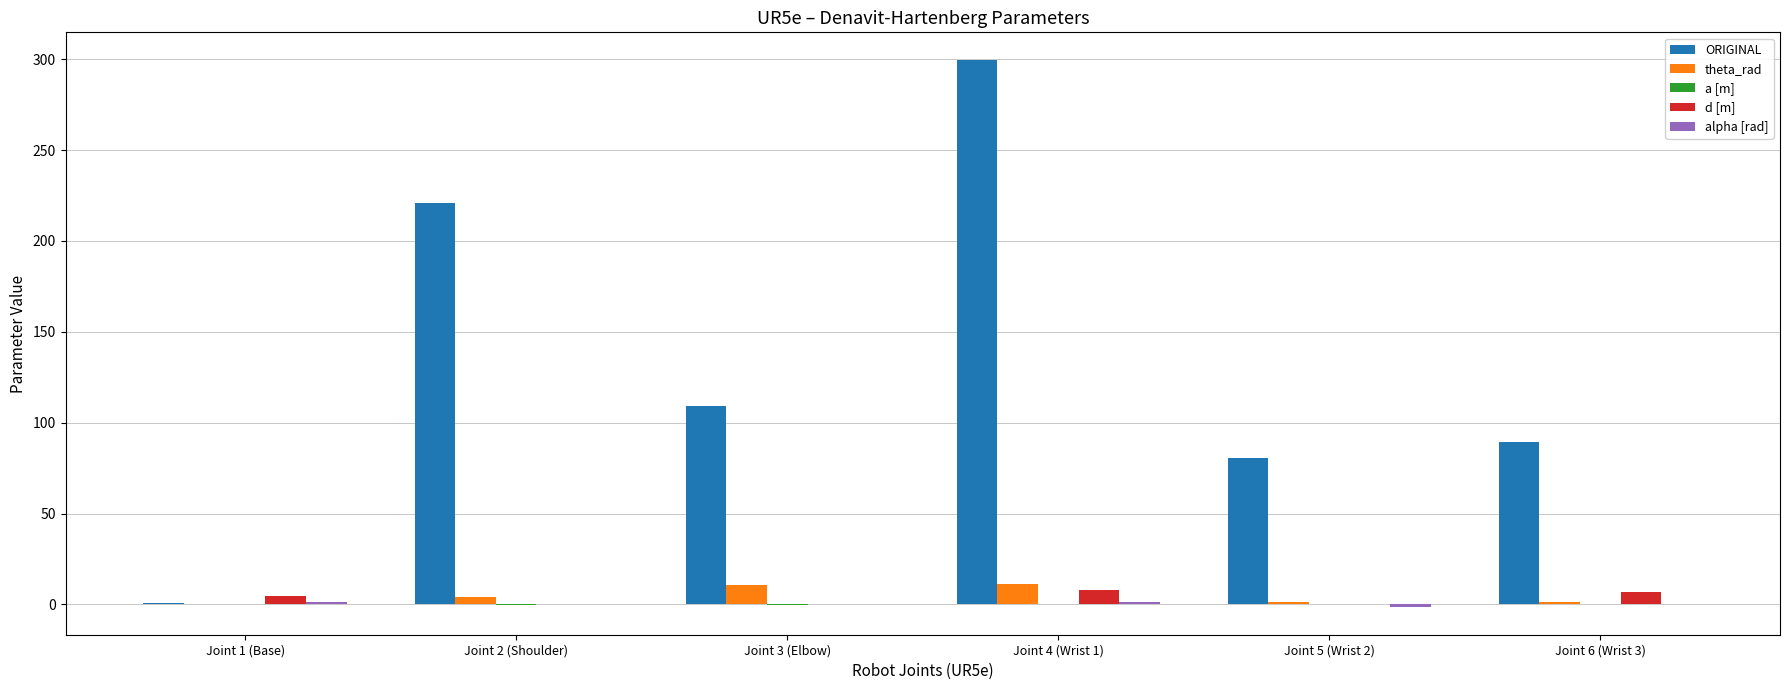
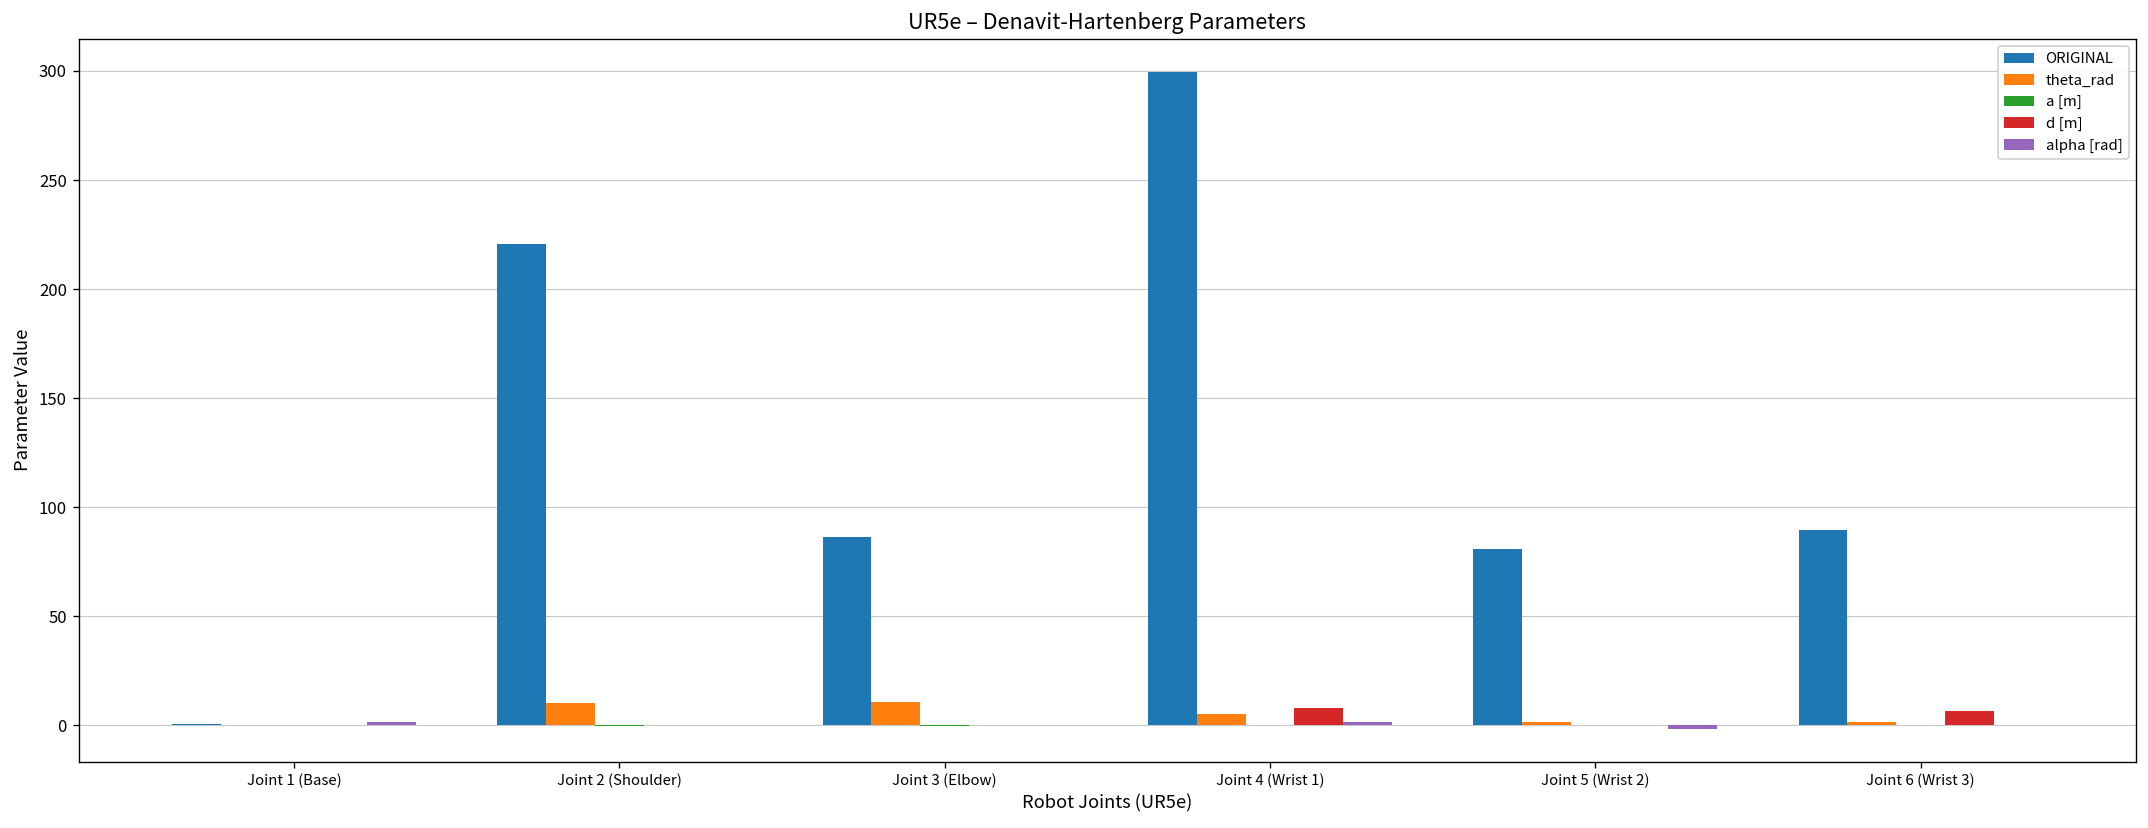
d [m], Joint 1 (Base): 5 -> 0
theta_rad, Joint 2 (Shoulder): 4 -> 10
ORIGINAL, Joint 3 (Elbow): 109 -> 87
theta_rad, Joint 4 (Wrist 1): 11 -> 5
